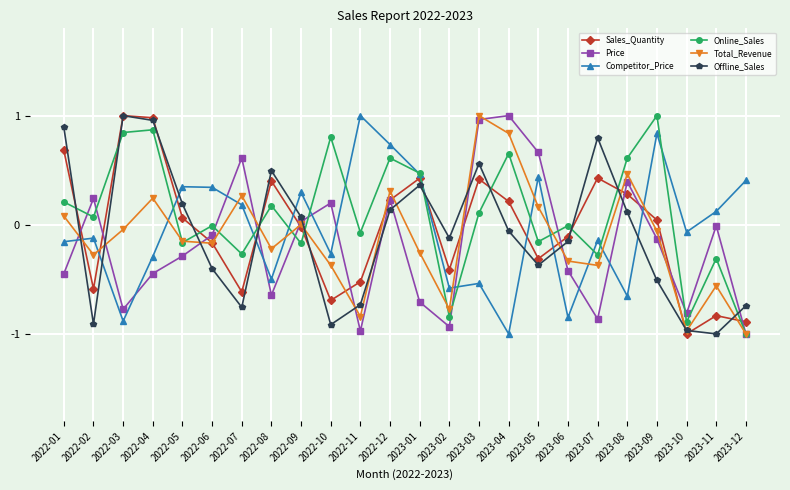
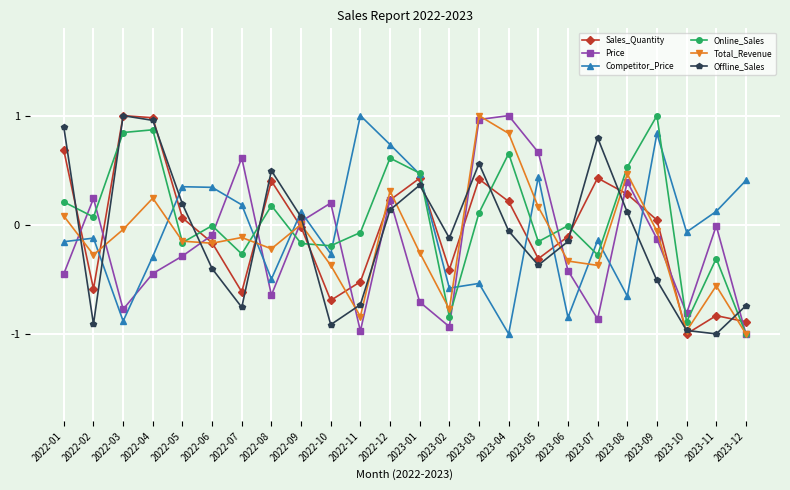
Total_Revenue, 2022-07: 0.27 -> -0.12
Competitor_Price, 2022-09: 0.30 -> 0.12
Online_Sales, 2022-10: 0.80 -> -0.19
Online_Sales, 2023-08: 0.61 -> 0.53
